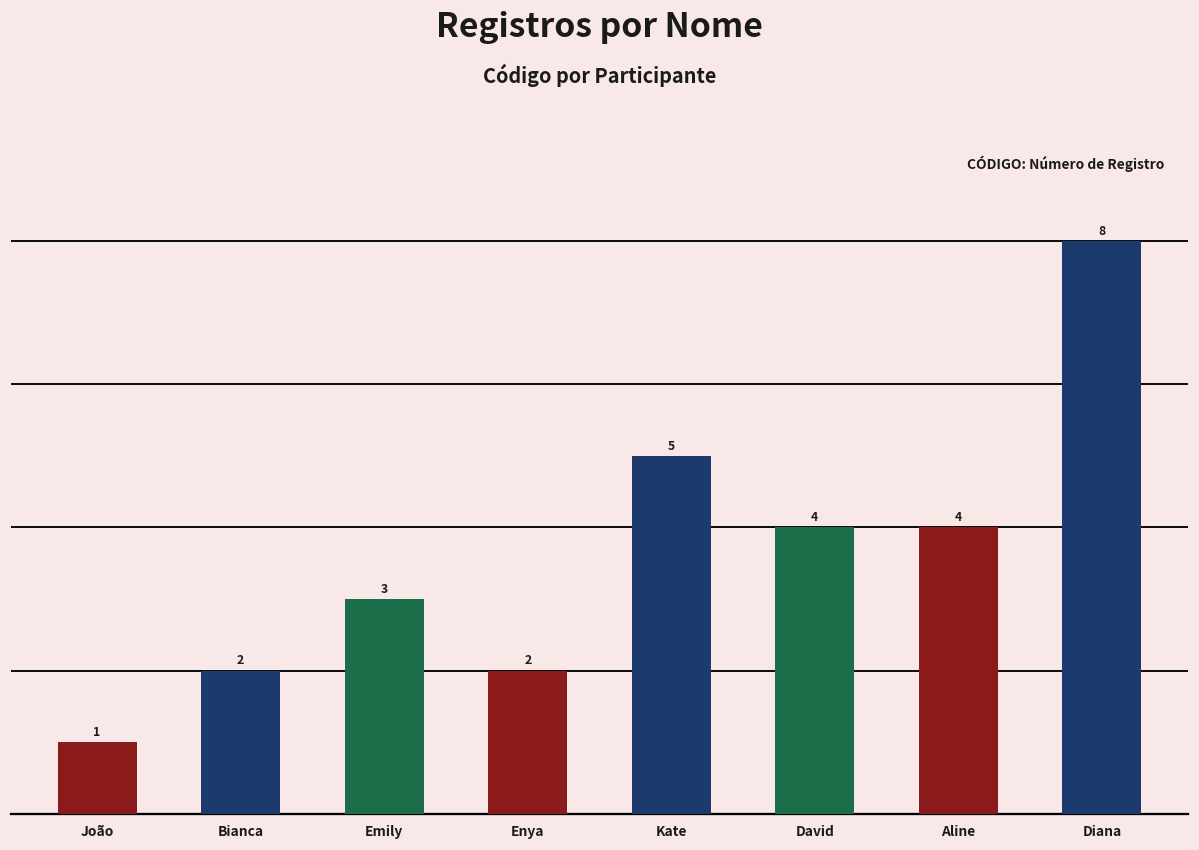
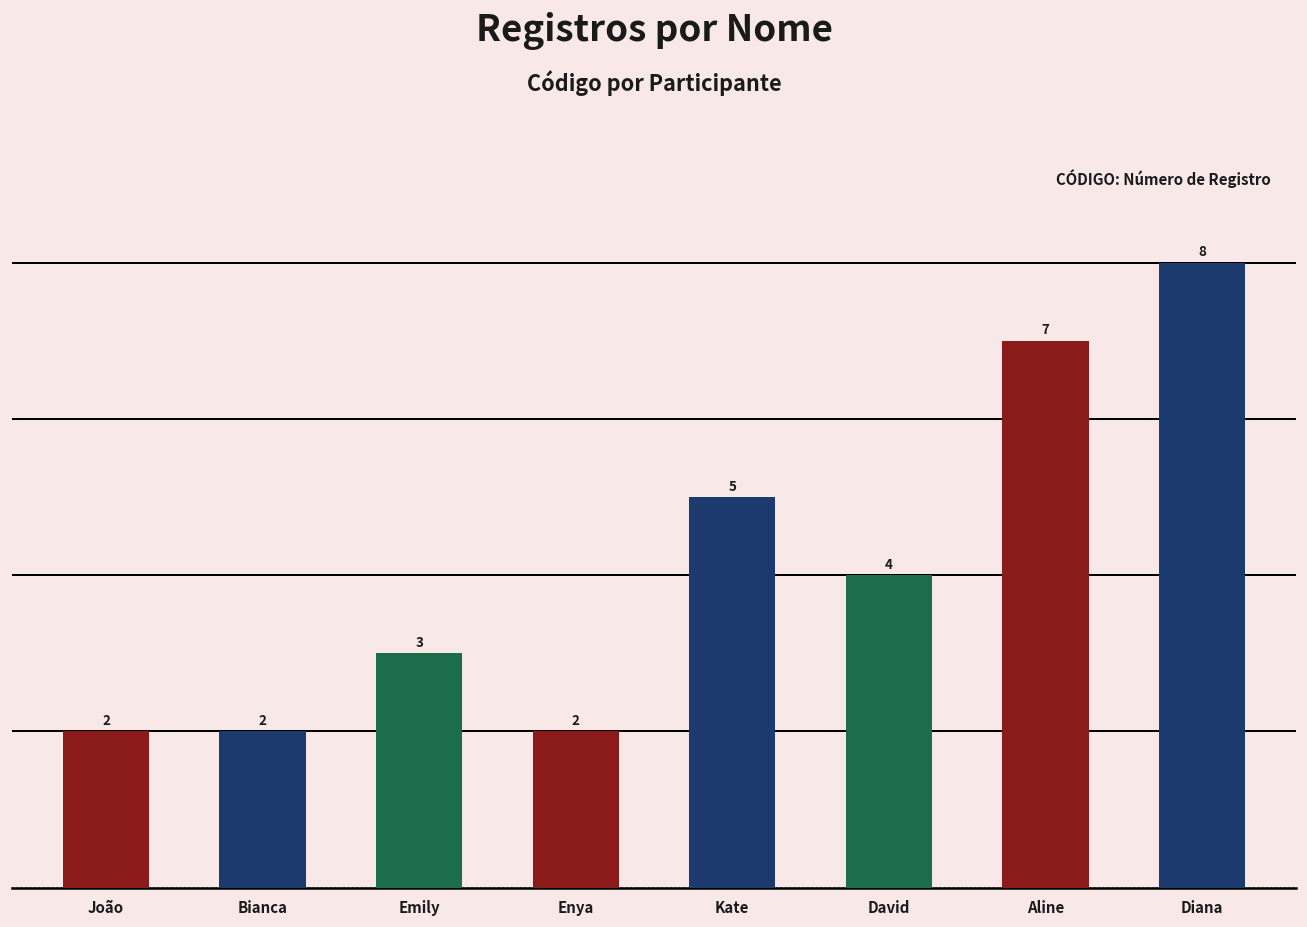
João: 1 -> 2
Aline: 4 -> 7
